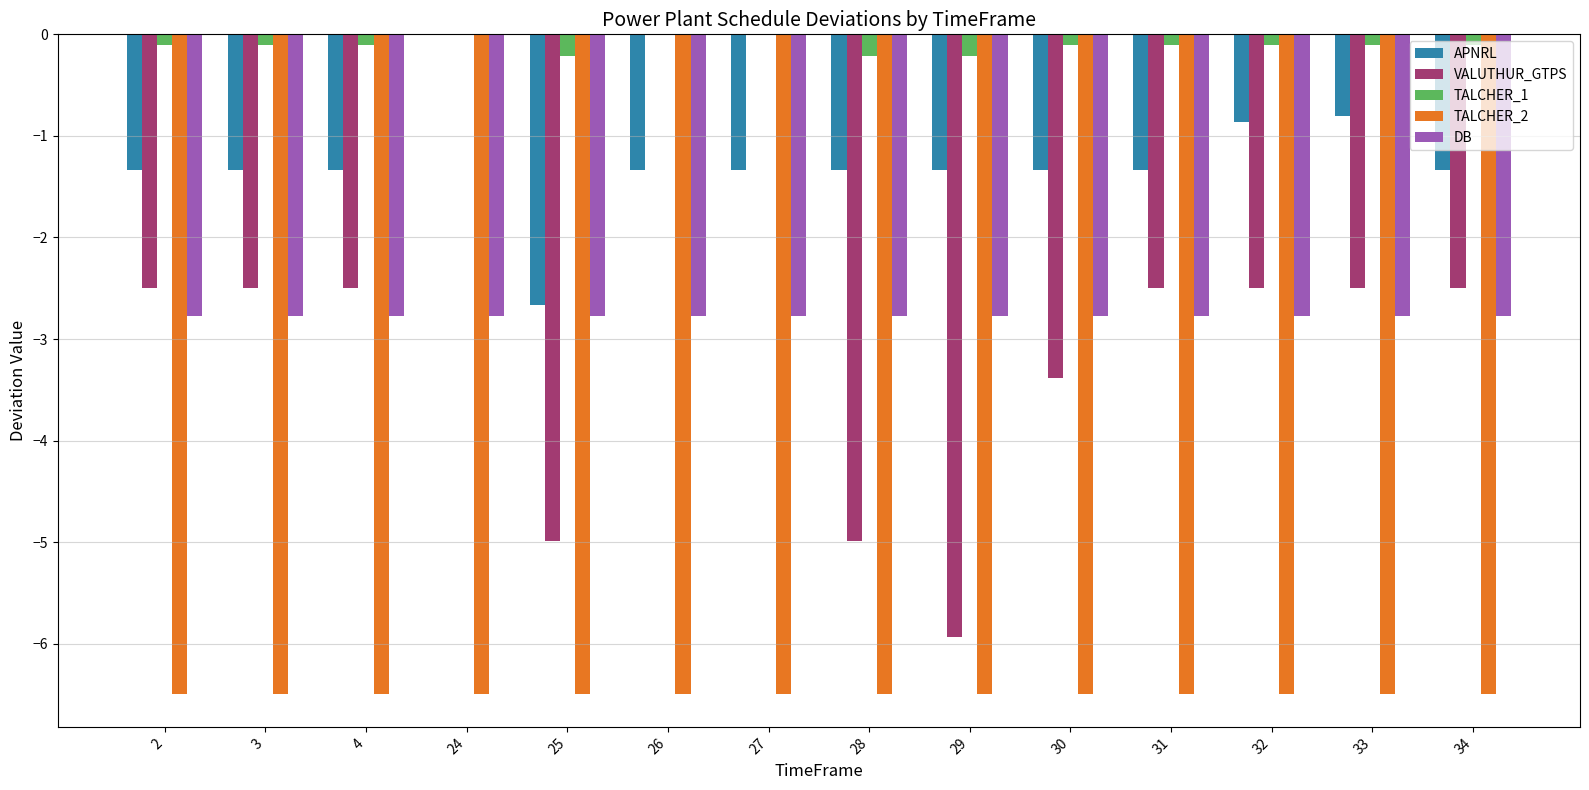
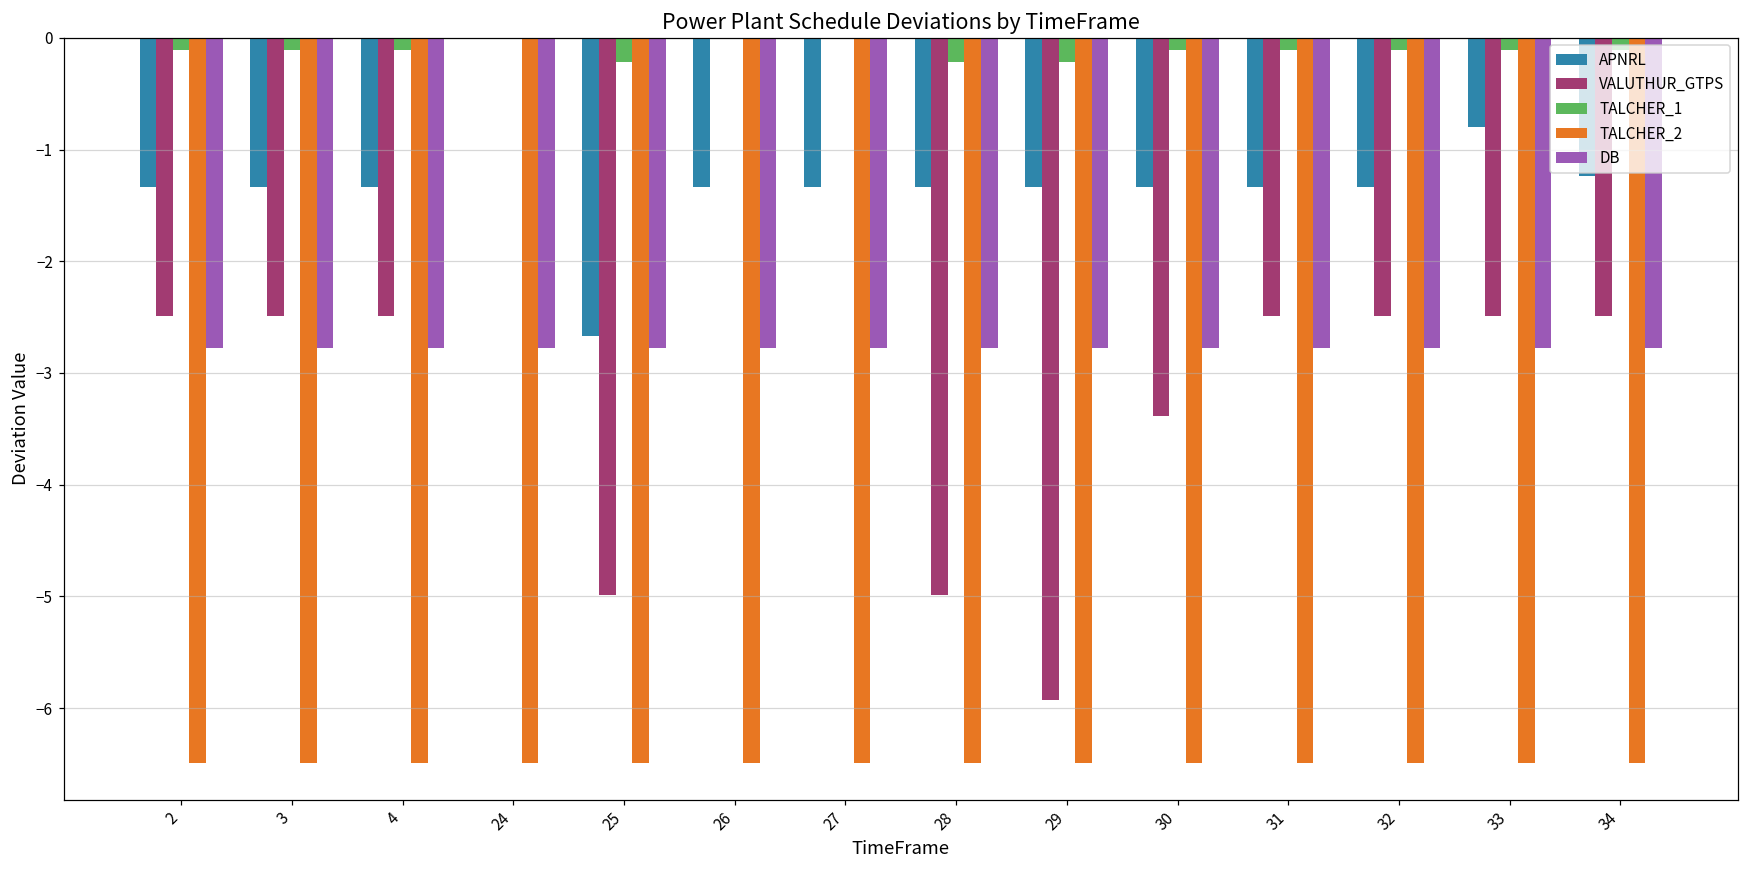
APNRL, 32: -0.86 -> -1.33
APNRL, 34: -1.33 -> -1.24
